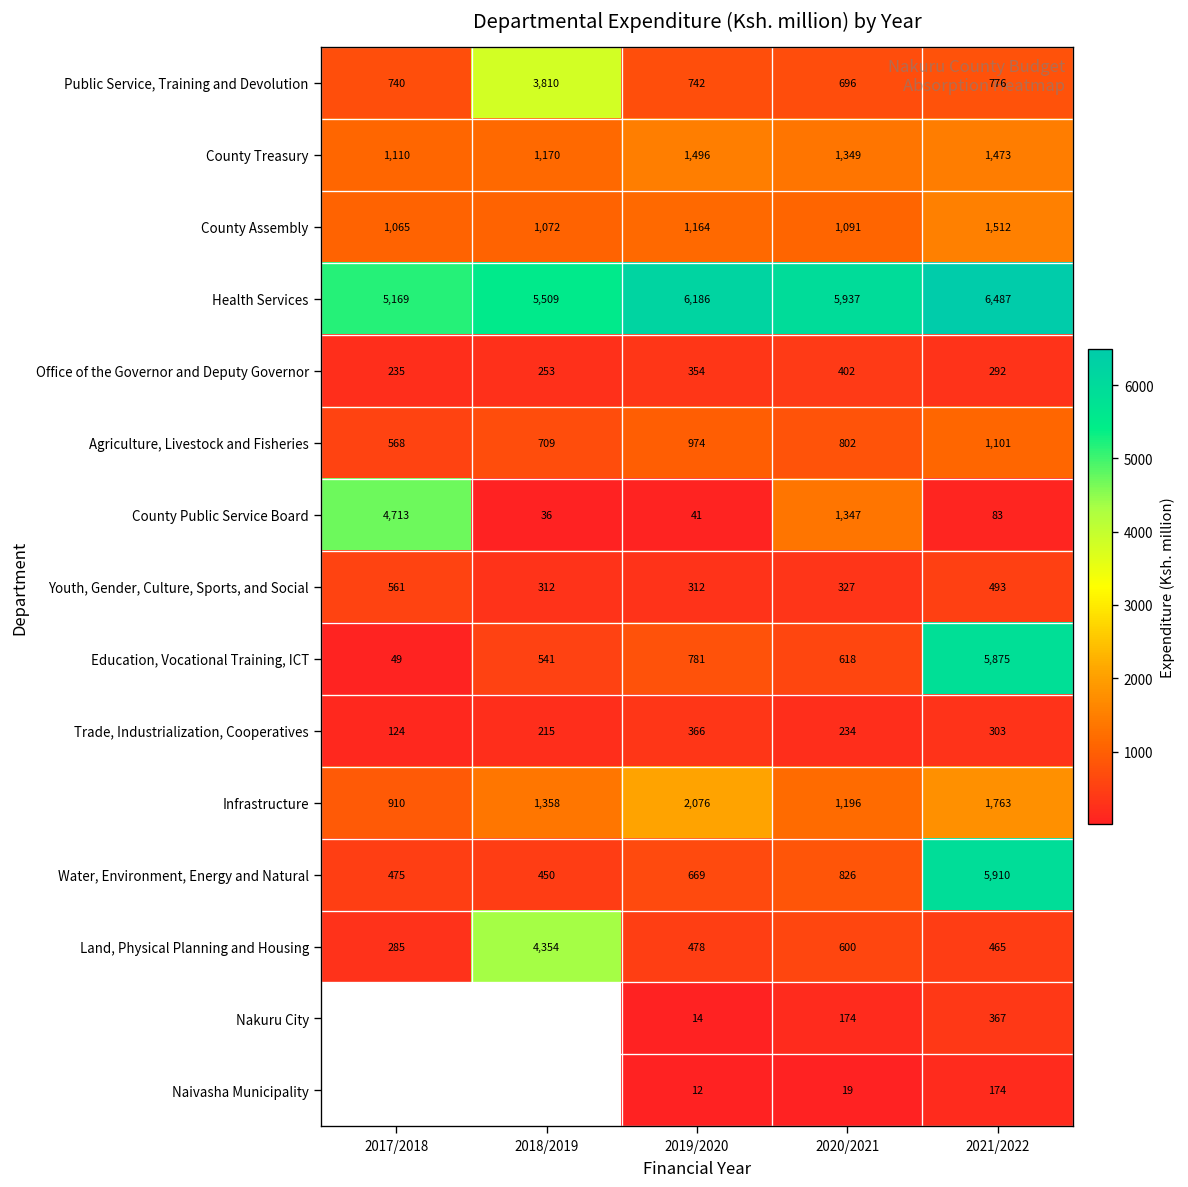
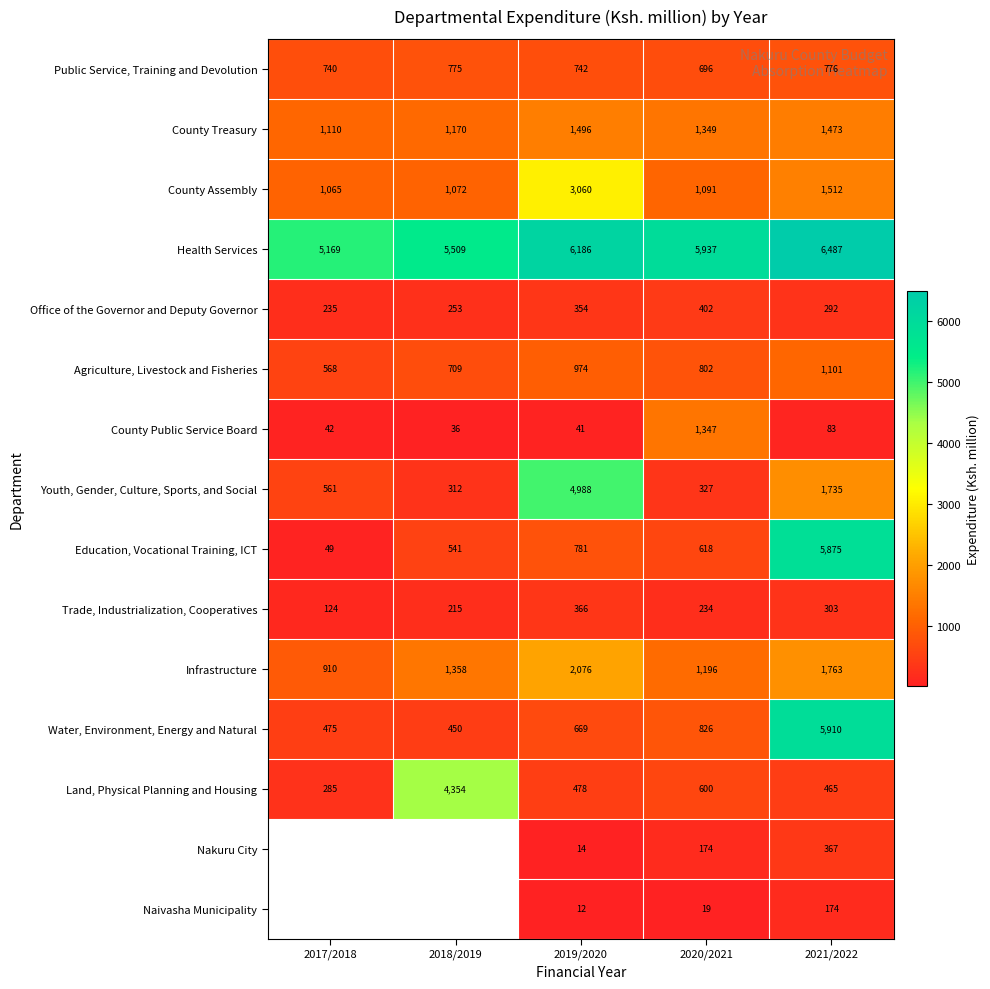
Public Service, Training and Devolution, 2018/2019: 3,810 -> 775
County Assembly, 2019/2020: 1,164 -> 3,060
County Public Service Board, 2017/2018: 4,713 -> 42
Youth, Gender, Culture, Sports, and Social, 2019/2020: 312 -> 4,988
Youth, Gender, Culture, Sports, and Social, 2021/2022: 493 -> 1,735
